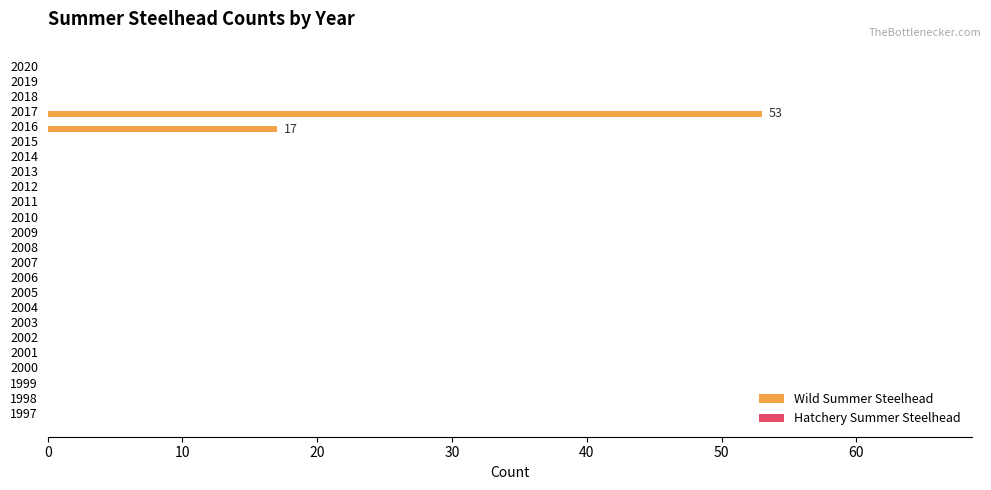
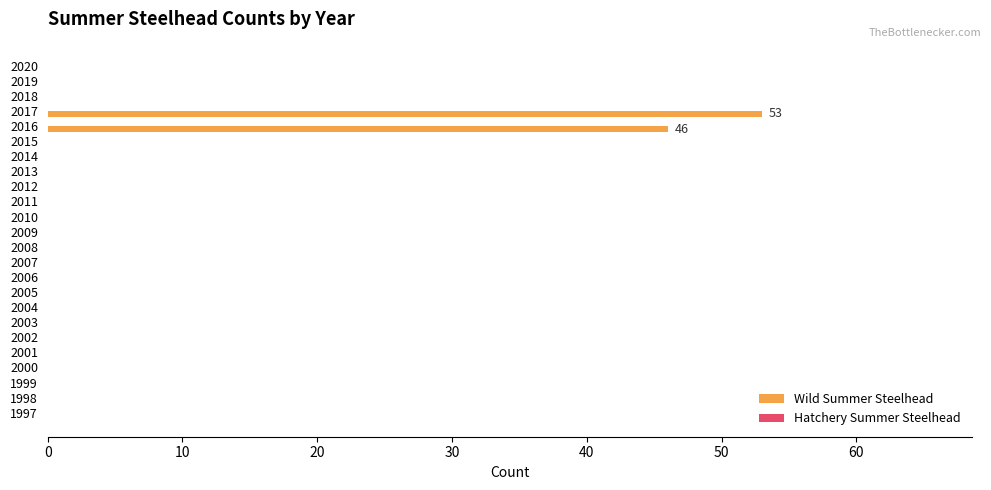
Wild Summer Steelhead, 2016: 17 -> 46
